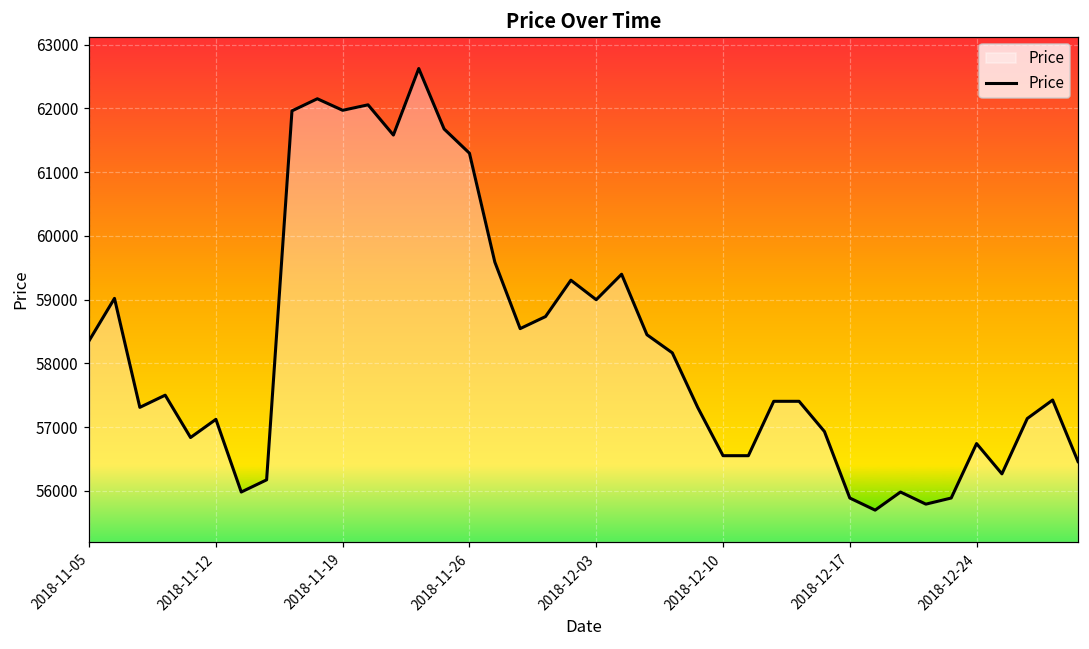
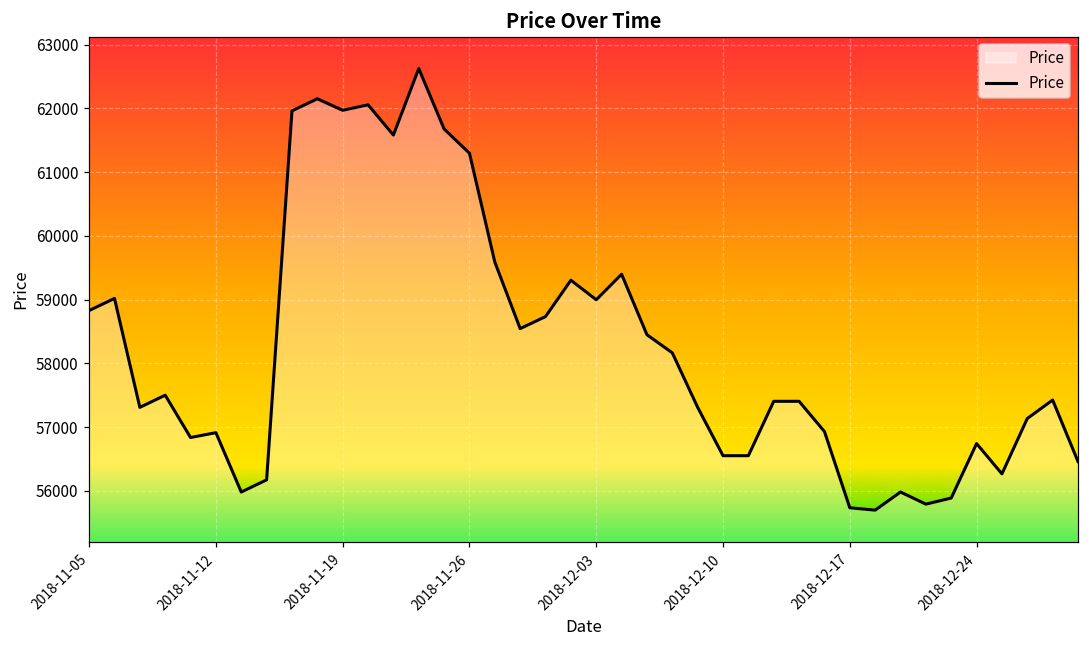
2018-11-05: 58400 -> 58800
2018-11-12: 57100 -> 56900
2018-12-17: 55900 -> 55700
